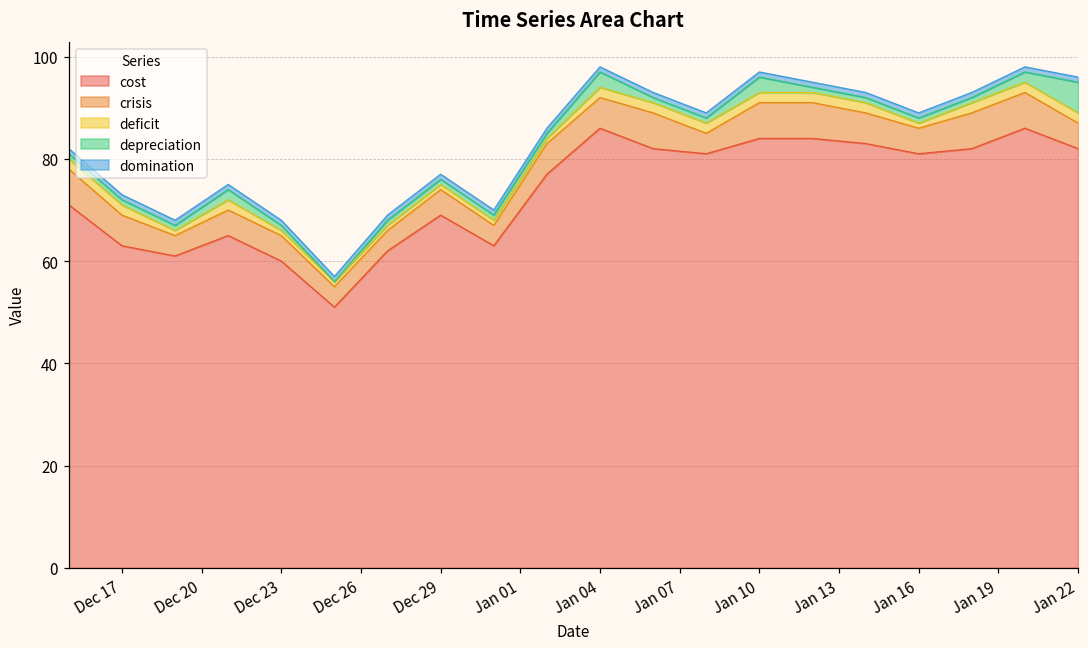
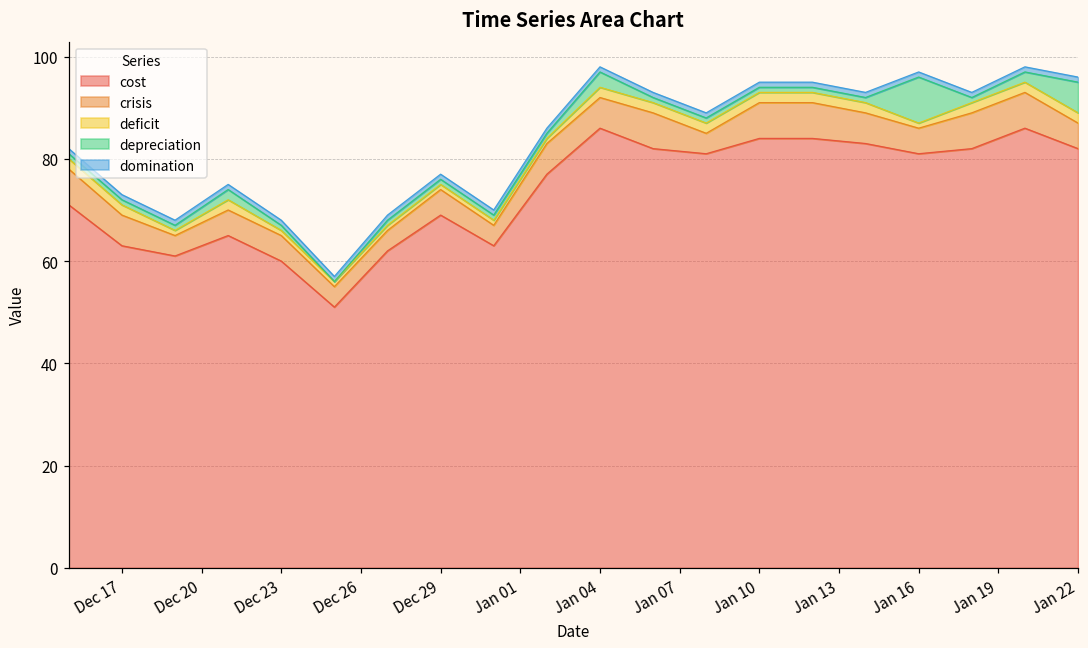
depreciation, Jan 10: 3 -> 1
depreciation, Jan 16: 1 -> 9
